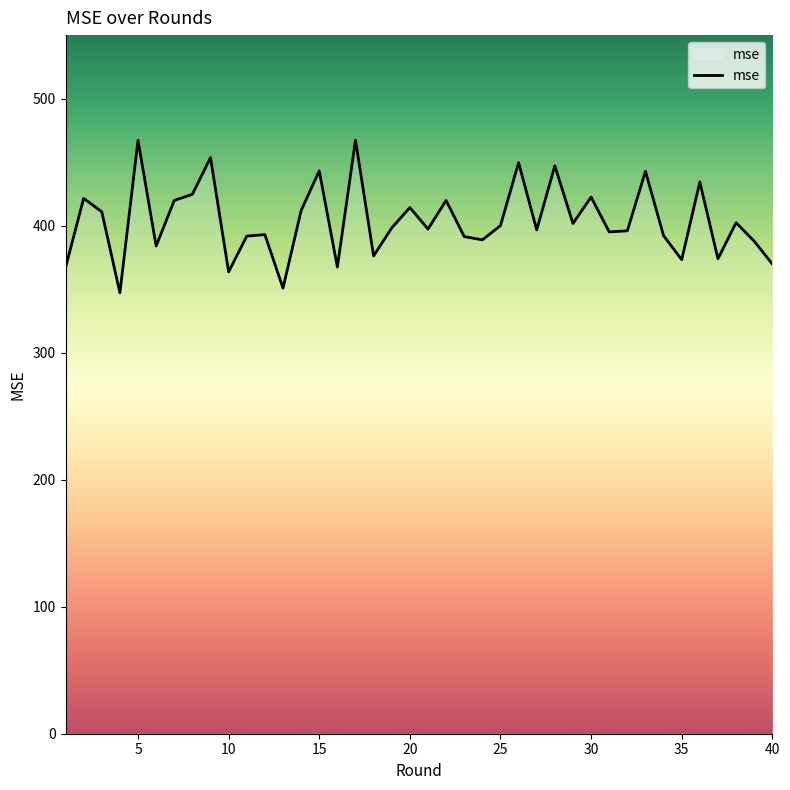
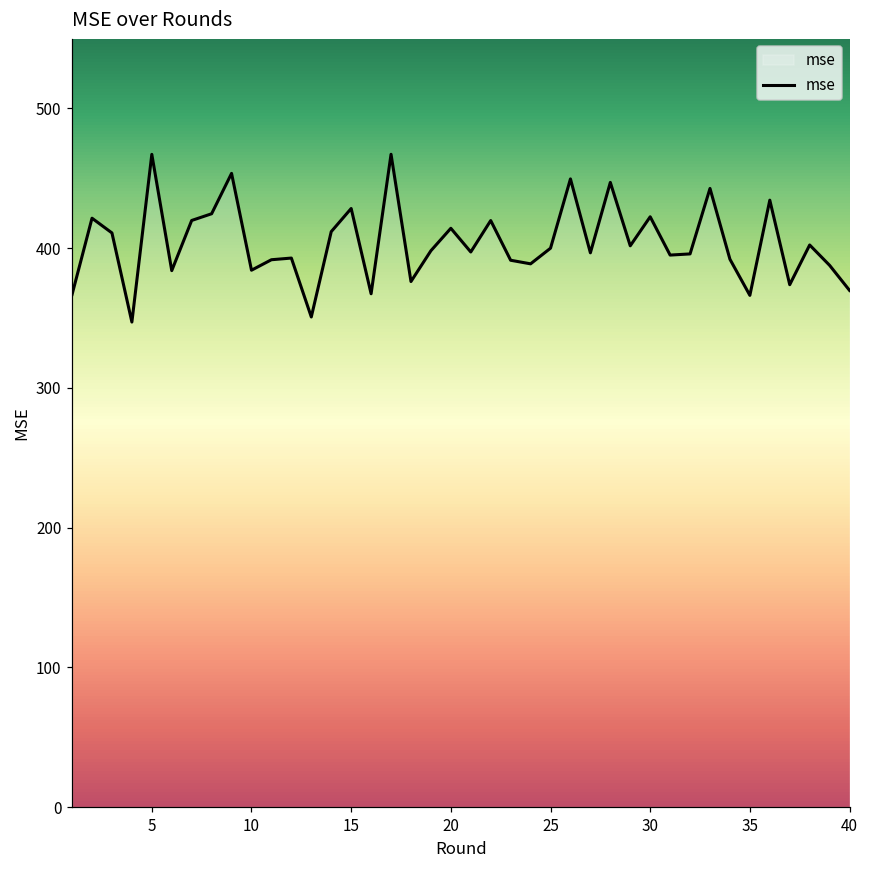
10: 364 -> 384
15: 443 -> 428
35: 373 -> 366
